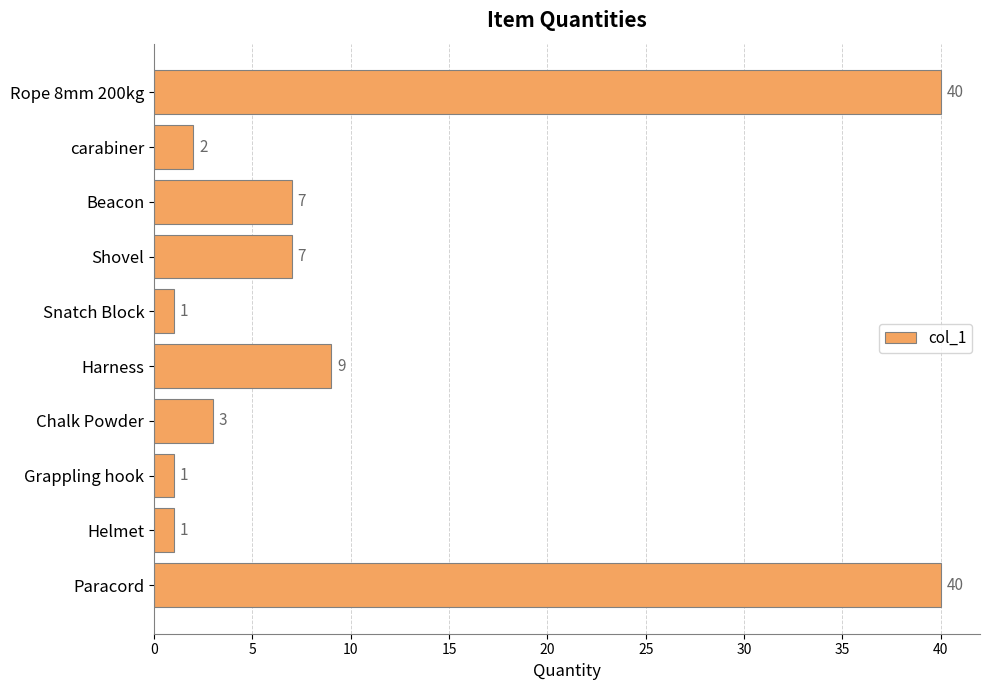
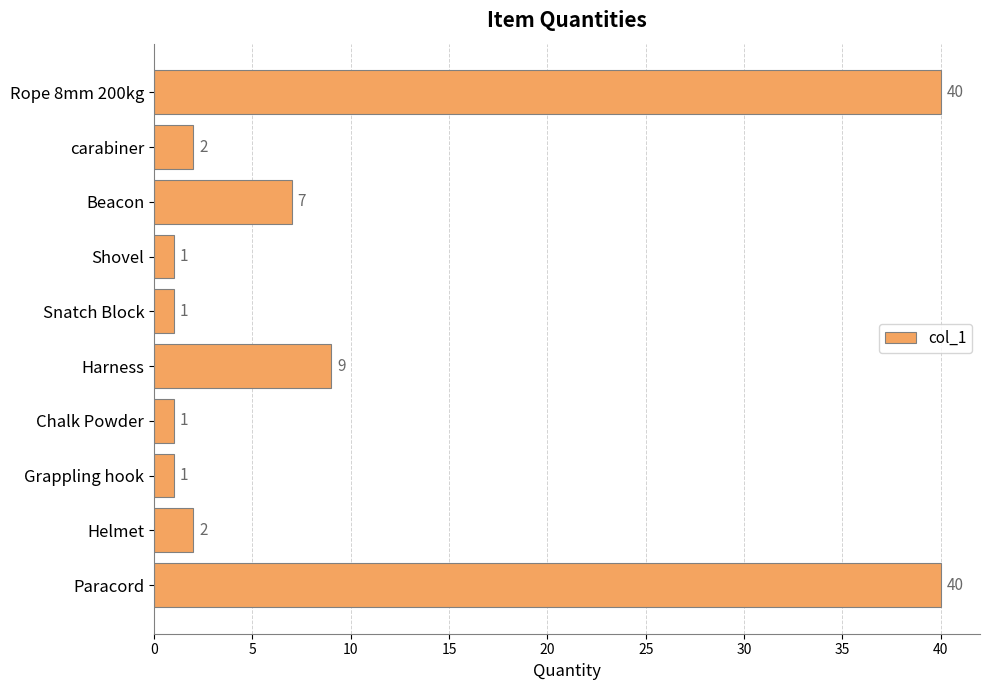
Shovel: 7 -> 1
Chalk Powder: 3 -> 1
Helmet: 1 -> 2
